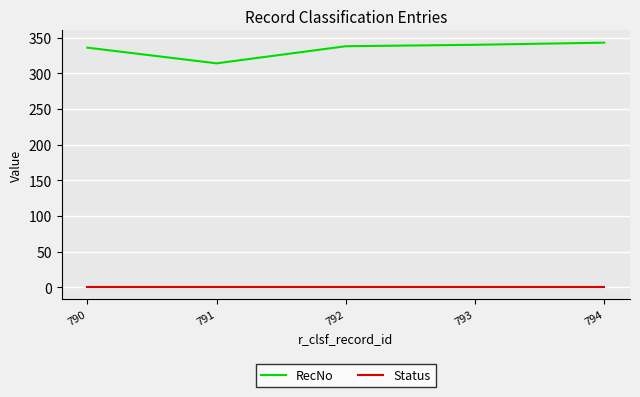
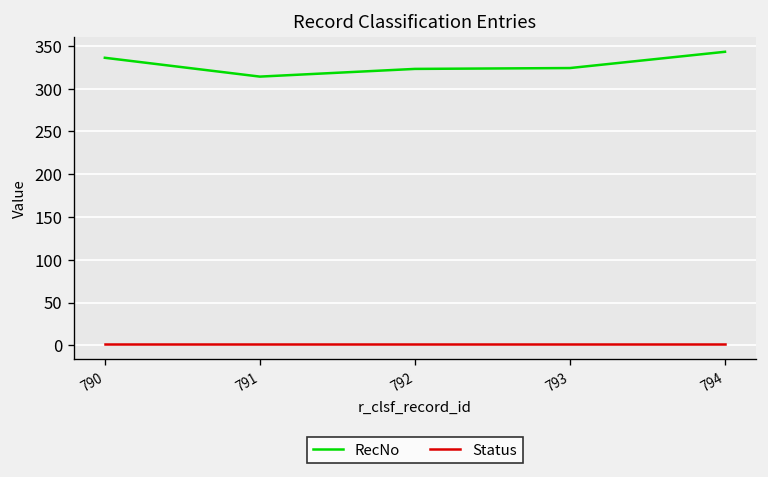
RecNo, 792: 340 -> 320
RecNo, 793: 340 -> 320
